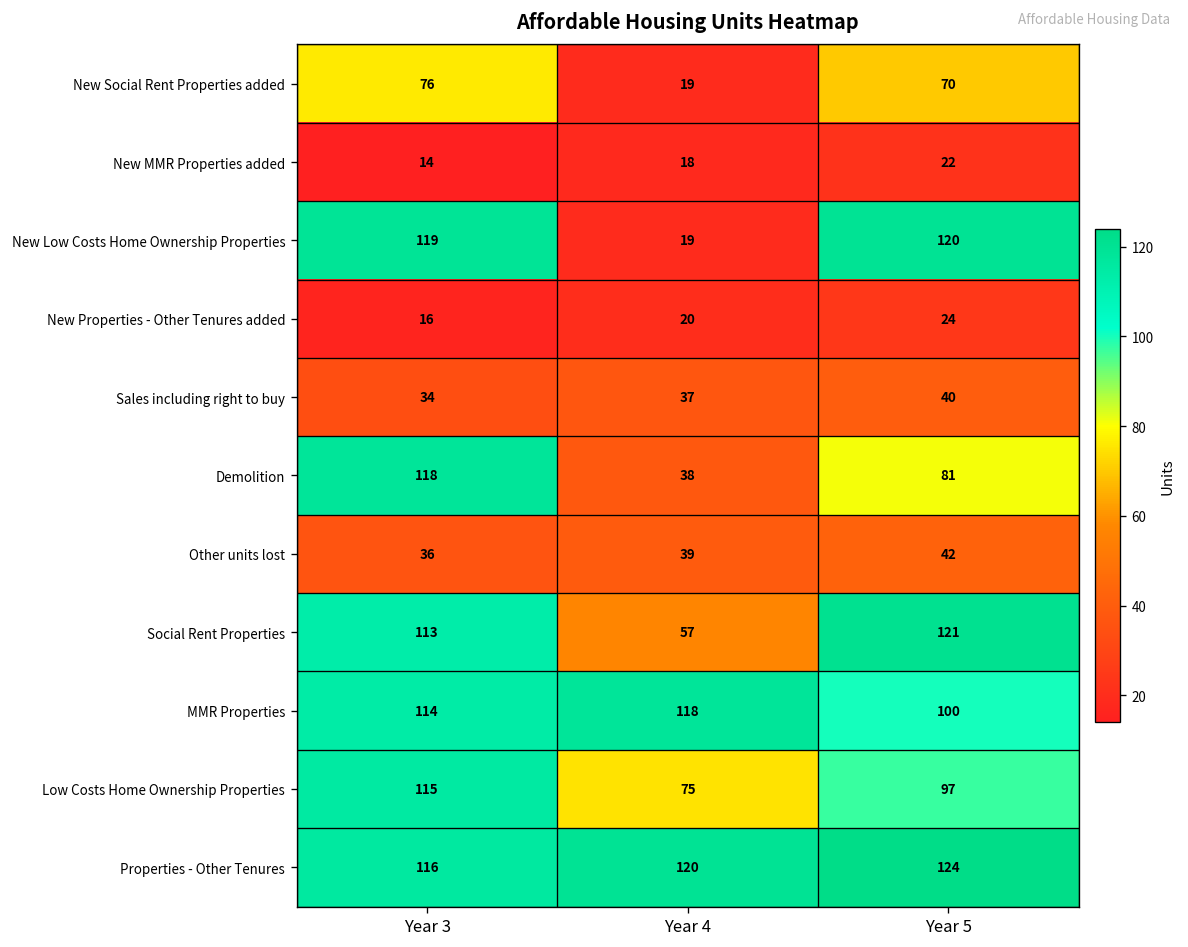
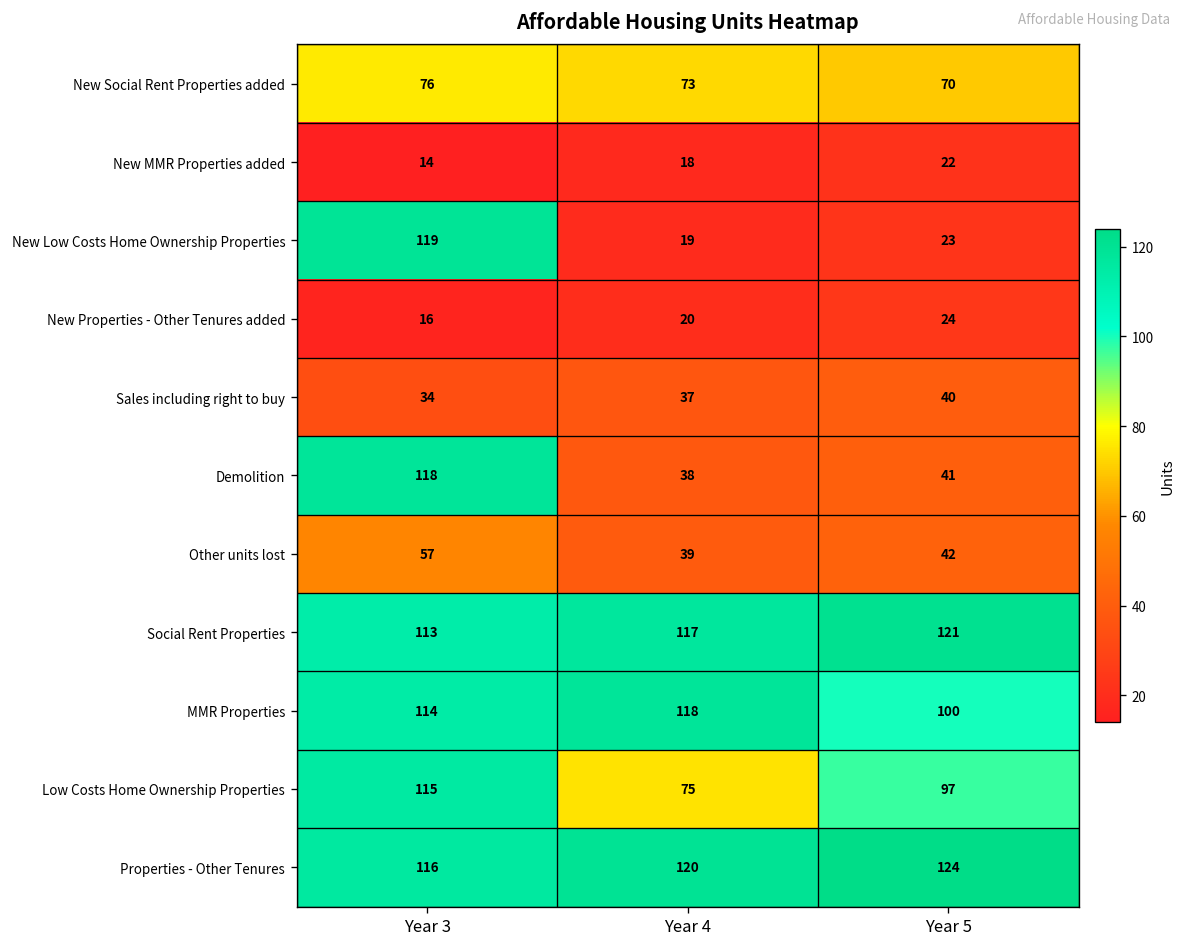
New Social Rent Properties added, Year 4: 19 -> 73
New Low Costs Home Ownership Properties, Year 5: 120 -> 23
Demolition, Year 5: 81 -> 41
Other units lost, Year 3: 36 -> 57
Social Rent Properties, Year 4: 57 -> 117
